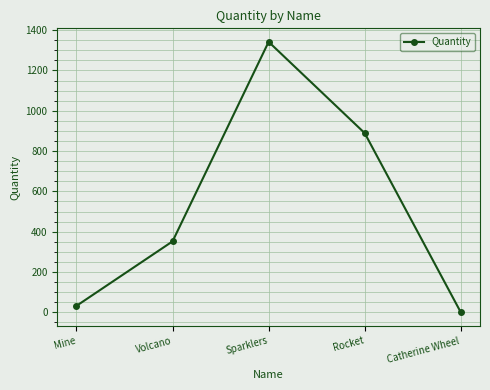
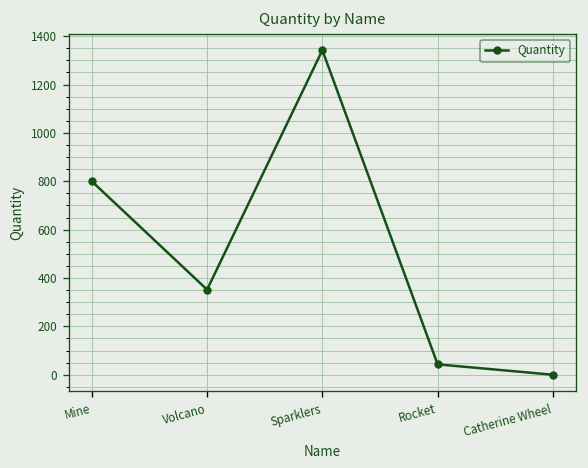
Mine: 30 -> 800
Rocket: 890 -> 40
